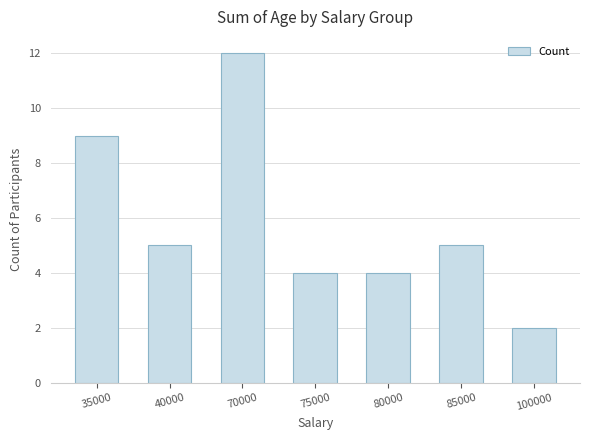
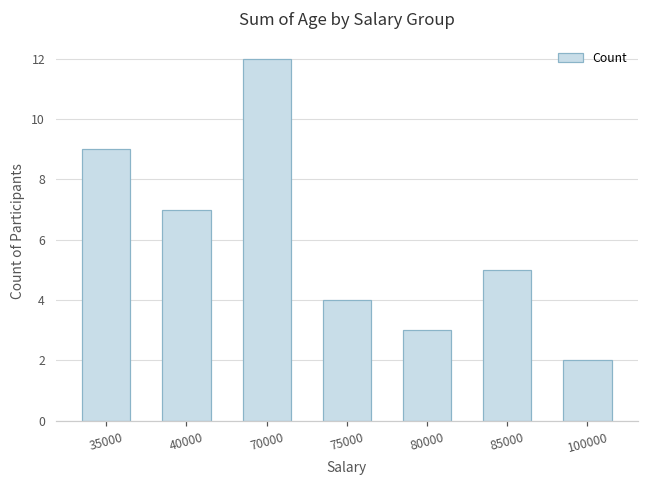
40000: 5 -> 7
80000: 4 -> 3
